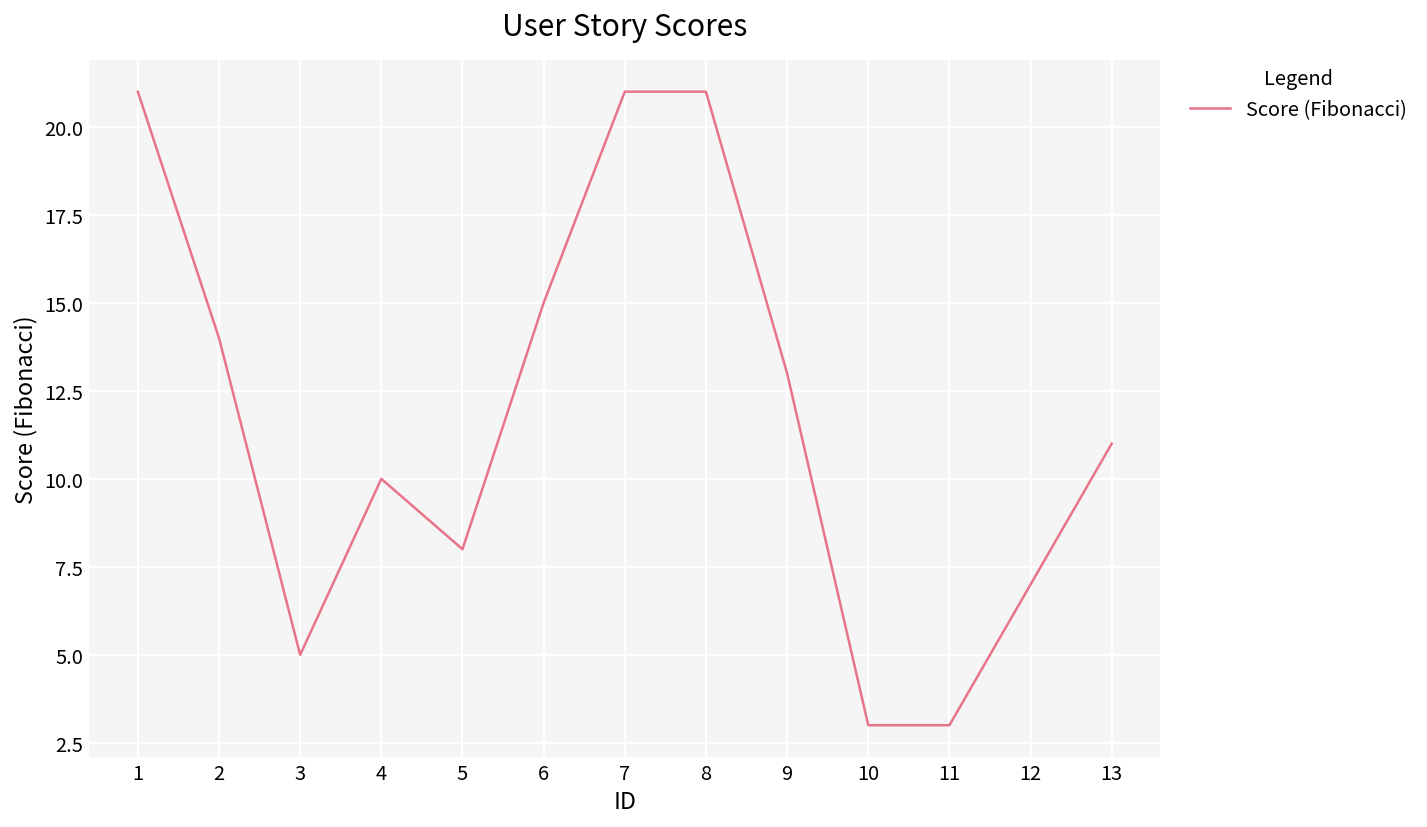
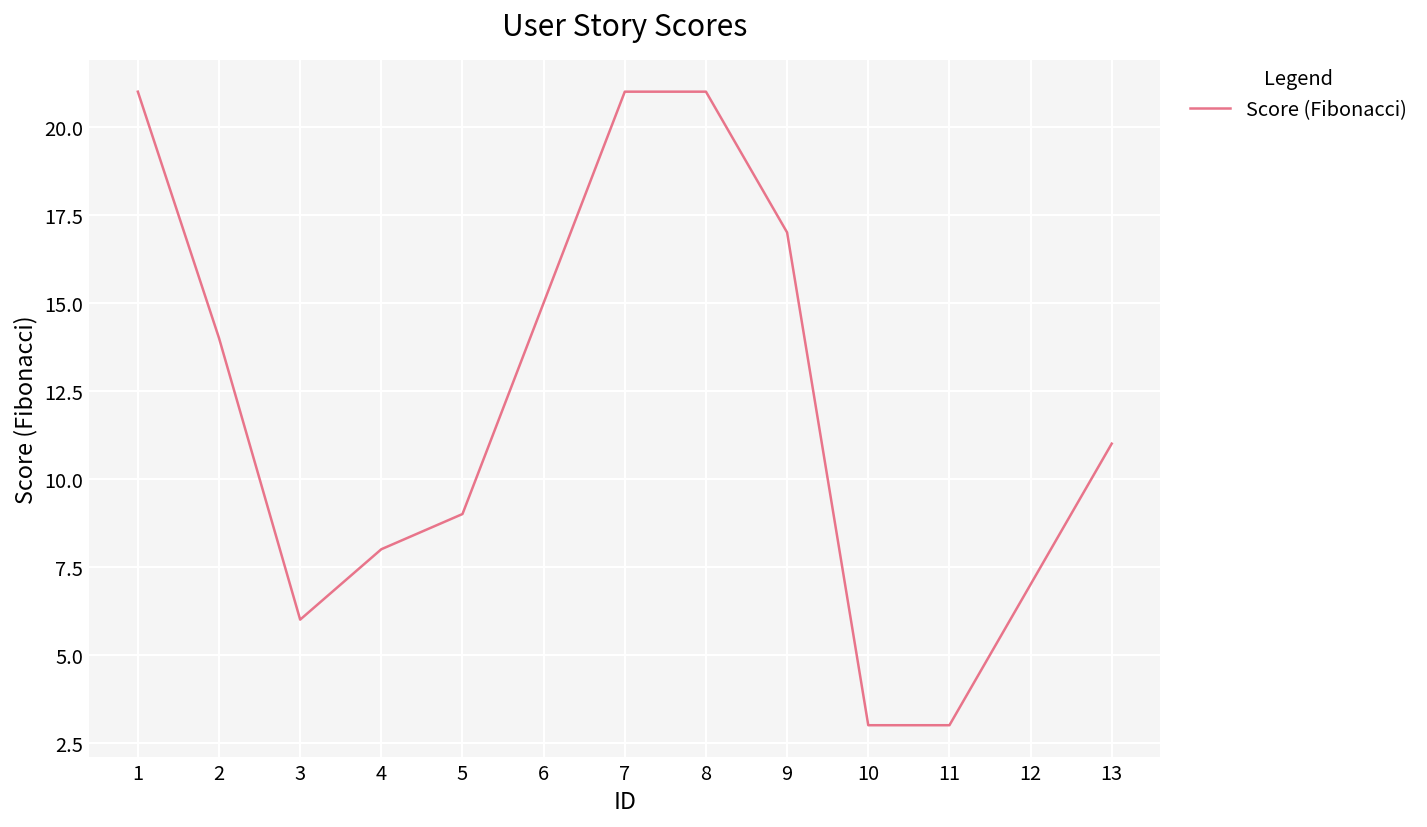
3: 5 -> 6
4: 10 -> 8
5: 8 -> 9
9: 13 -> 17
